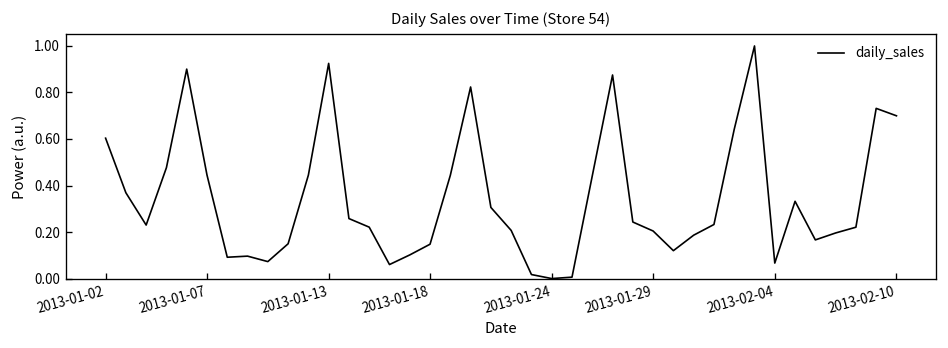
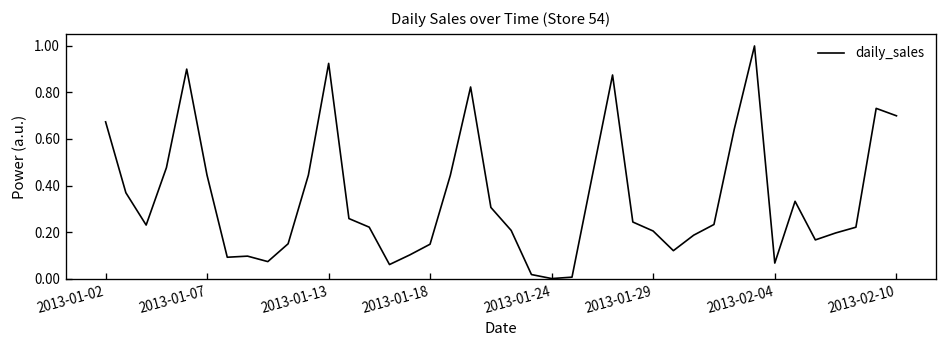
2013-01-02: 0.60 -> 0.67
